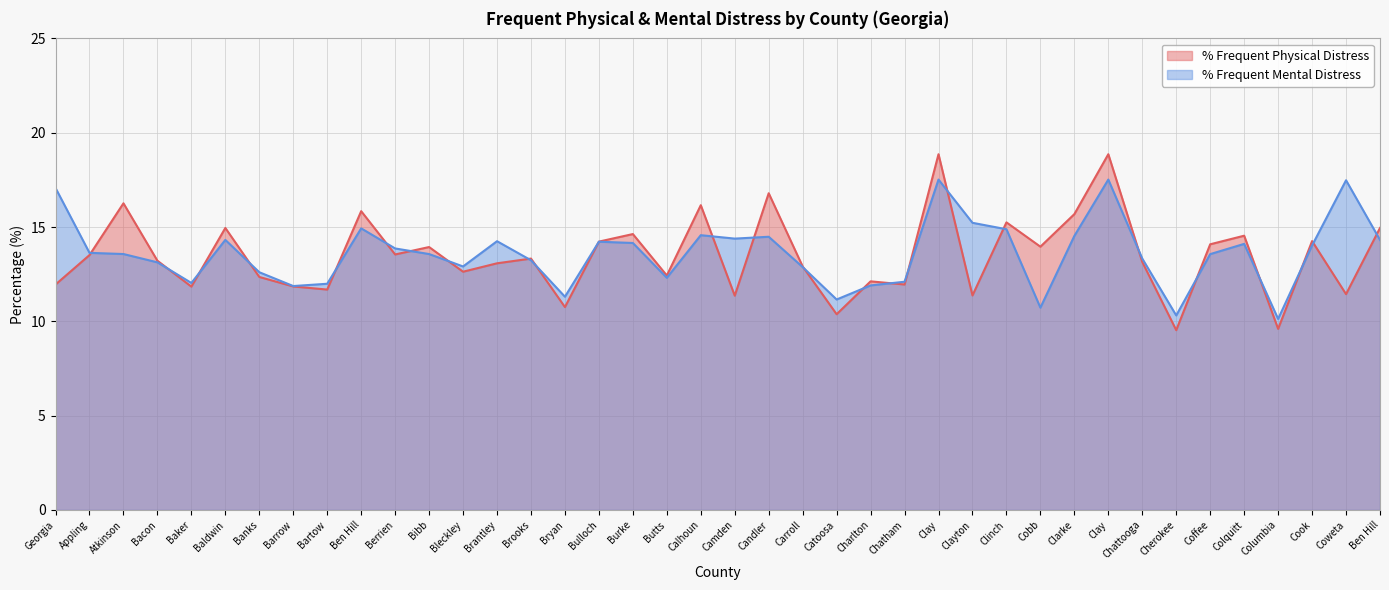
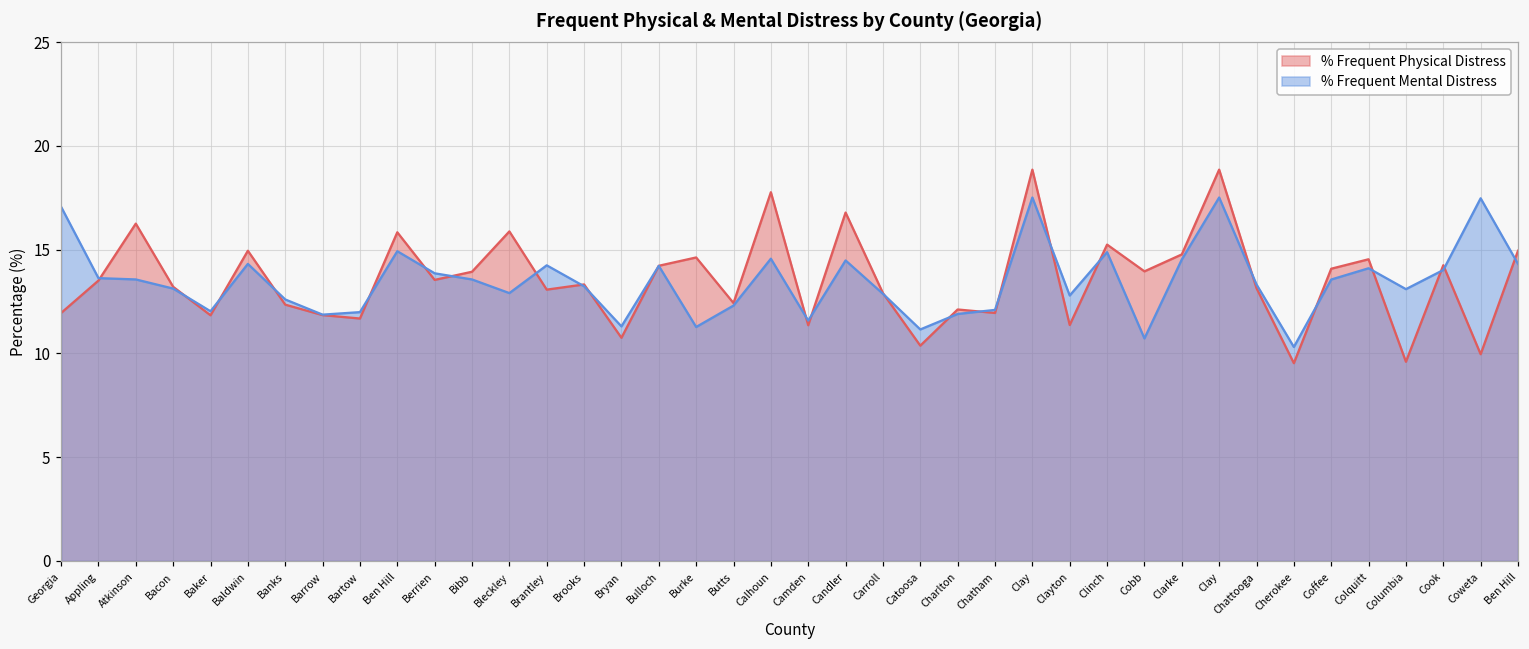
% Frequent Physical Distress, Bleckley: 12.6 -> 15.9
% Frequent Mental Distress, Burke: 14.2 -> 11.3
% Frequent Physical Distress, Calhoun: 16.2 -> 17.8
% Frequent Mental Distress, Camden: 14.4 -> 11.6
% Frequent Mental Distress, Clayton: 15.2 -> 12.8
% Frequent Physical Distress, Clarke: 15.7 -> 14.8
% Frequent Mental Distress, Columbia: 10.1 -> 13.1
% Frequent Physical Distress, Coweta: 11.4 -> 10.0
